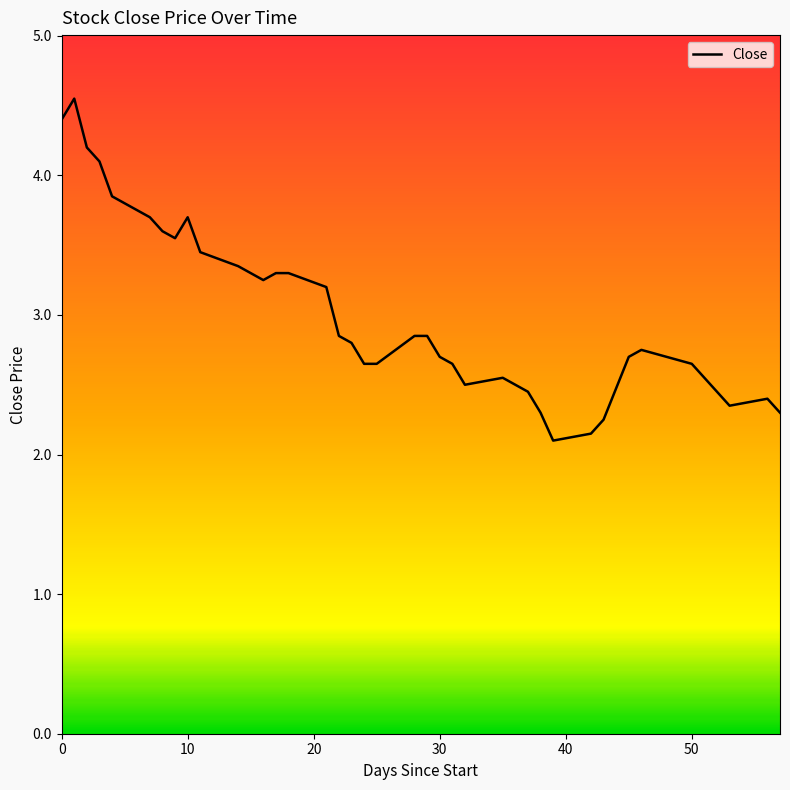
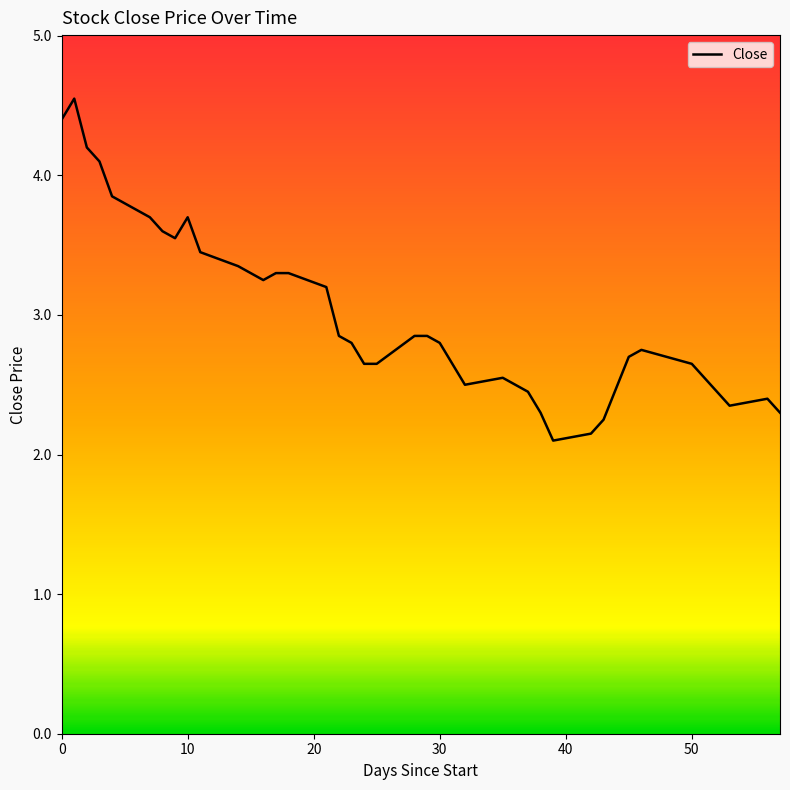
30: 2.7 -> 2.8
